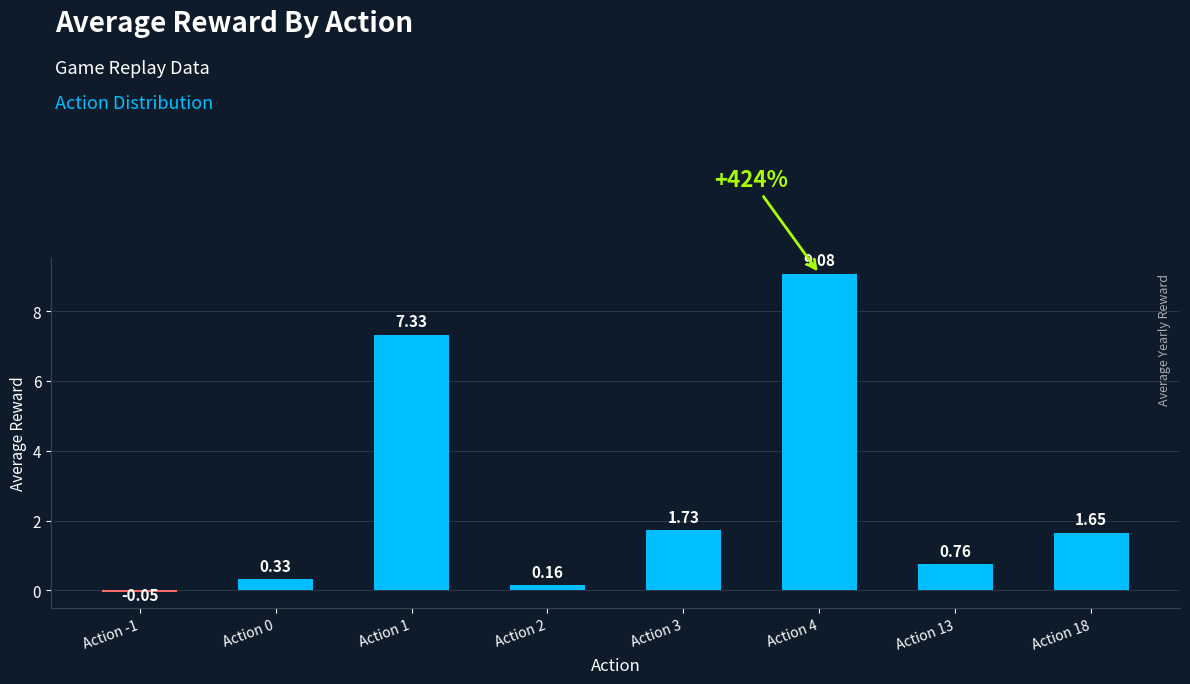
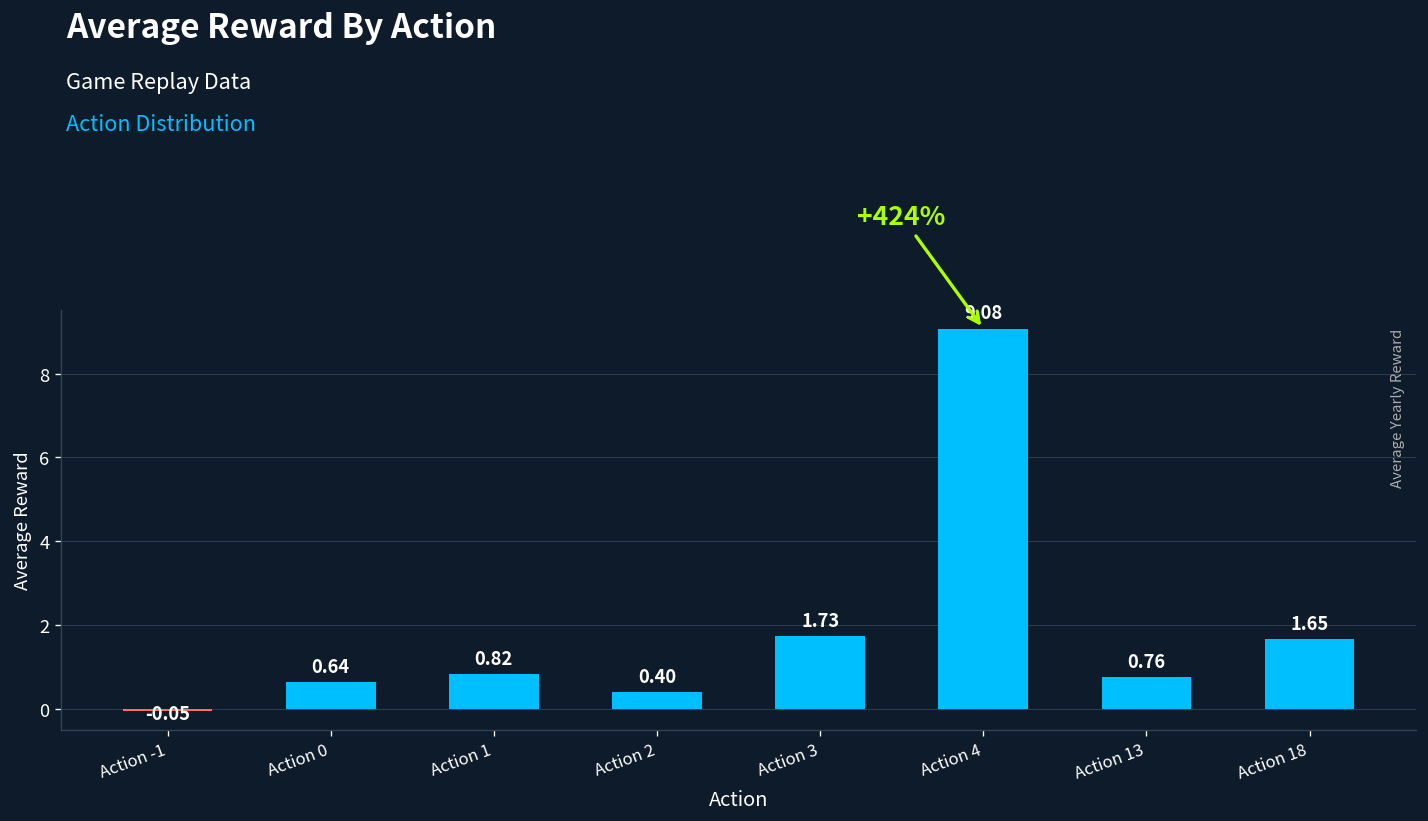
Action 0: 0.33 -> 0.64
Action 1: 7.33 -> 0.82
Action 2: 0.16 -> 0.40
